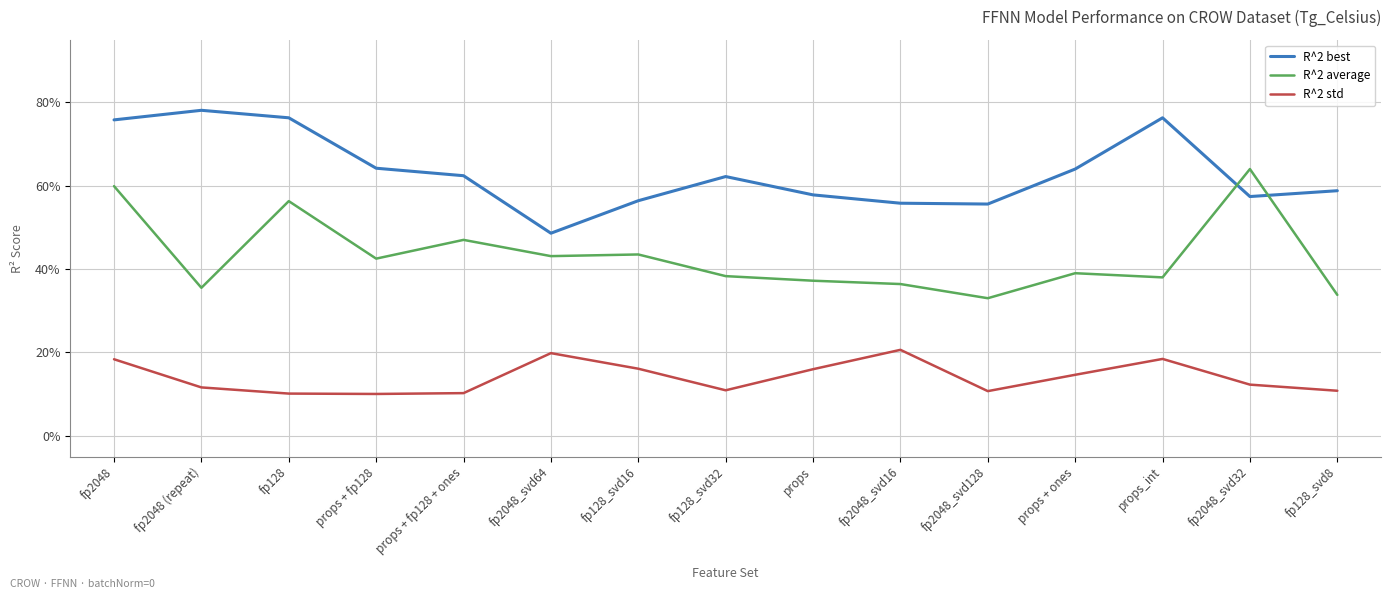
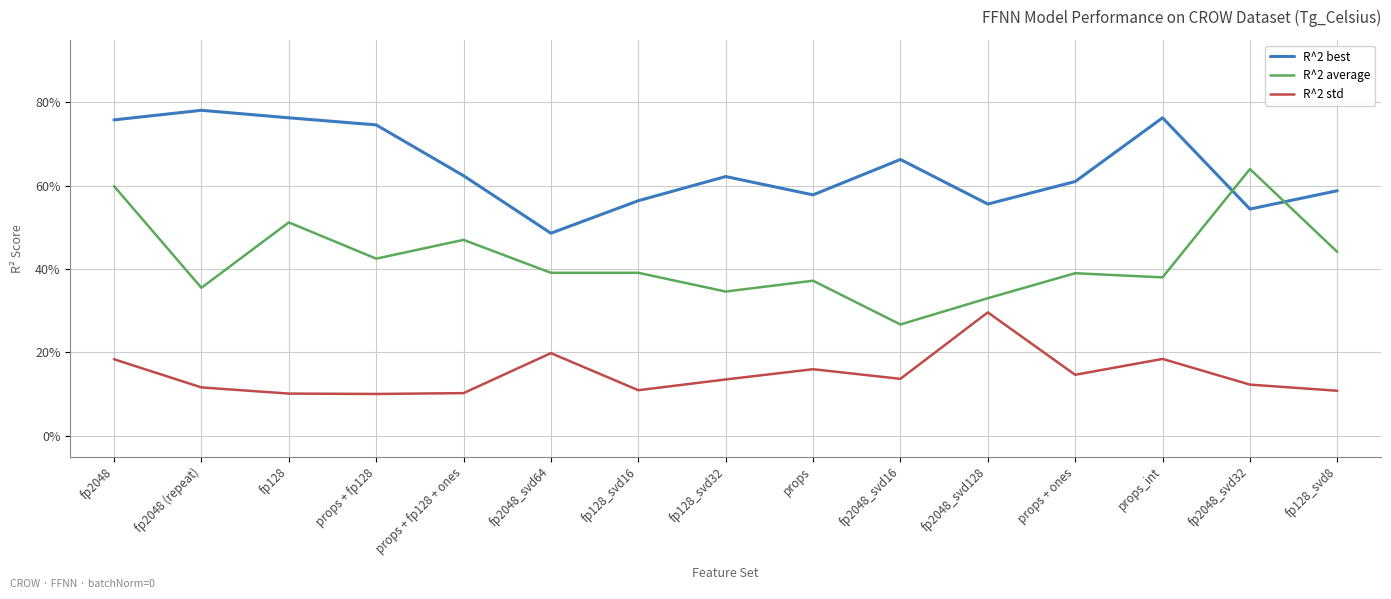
R^2 average, fp128: 56% -> 51%
R^2 best, props + fp128: 64% -> 75%
R^2 average, fp2048_svd64: 43% -> 39%
R^2 average, fp128_svd16: 44% -> 39%
R^2 std, fp128_svd16: 16% -> 11%
R^2 average, fp128_svd32: 38% -> 35%
R^2 std, fp128_svd32: 11% -> 14%
R^2 best, fp2048_svd16: 56% -> 66%
R^2 average, fp2048_svd16: 36% -> 27%
R^2 std, fp2048_svd16: 21% -> 14%
R^2 std, fp2048_svd128: 11% -> 30%
R^2 best, props + ones: 64% -> 61%
R^2 best, fp2048_svd32: 57% -> 54%
R^2 average, fp128_svd8: 34% -> 44%
